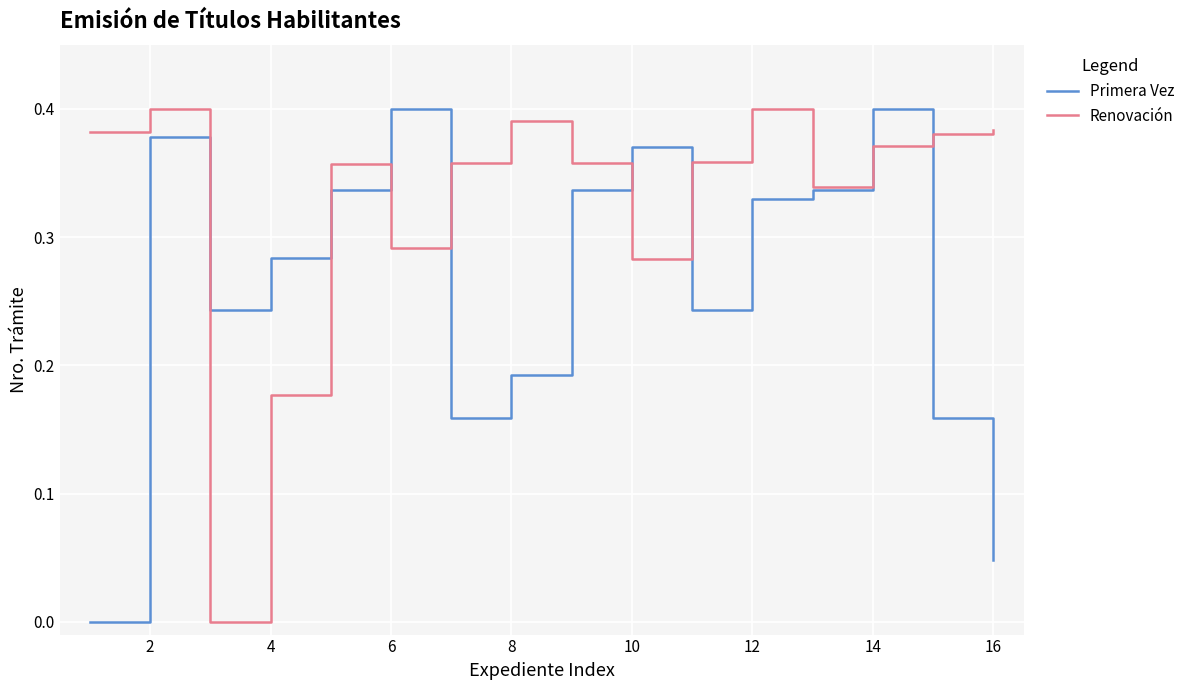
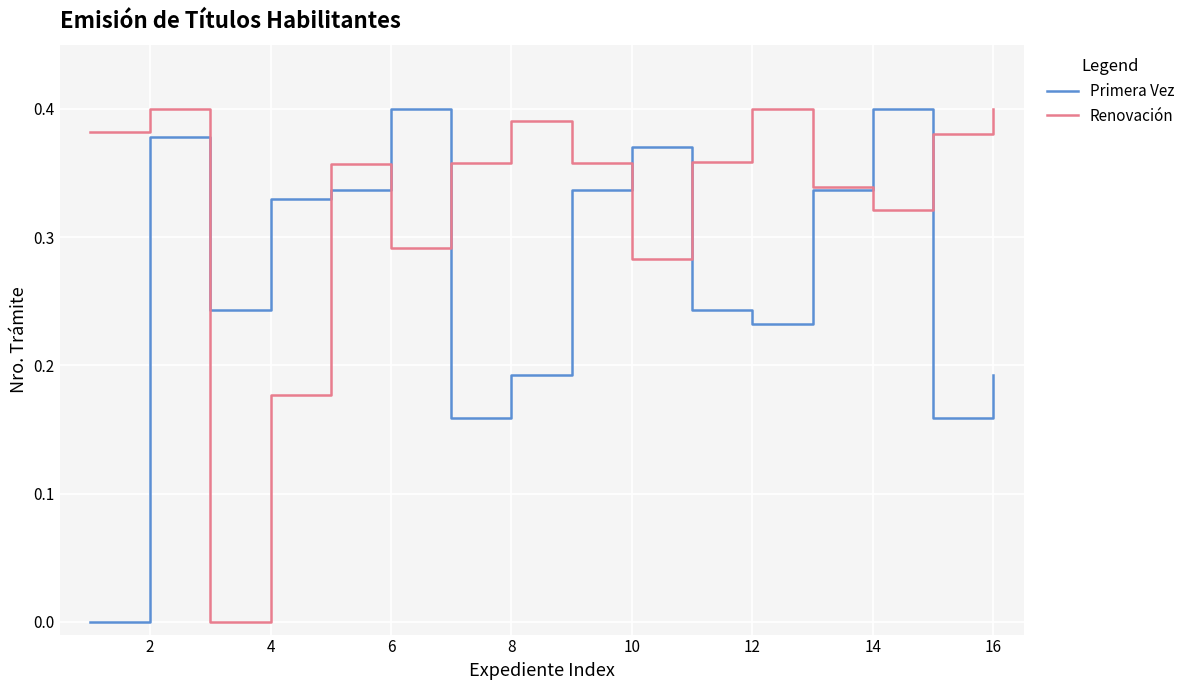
Primera Vez, 4: 0.284 -> 0.330
Primera Vez, 12: 0.330 -> 0.232
Renovación, 14: 0.371 -> 0.321
Primera Vez, 16: 0.048 -> 0.192
Renovación, 16: 0.384 -> 0.400
